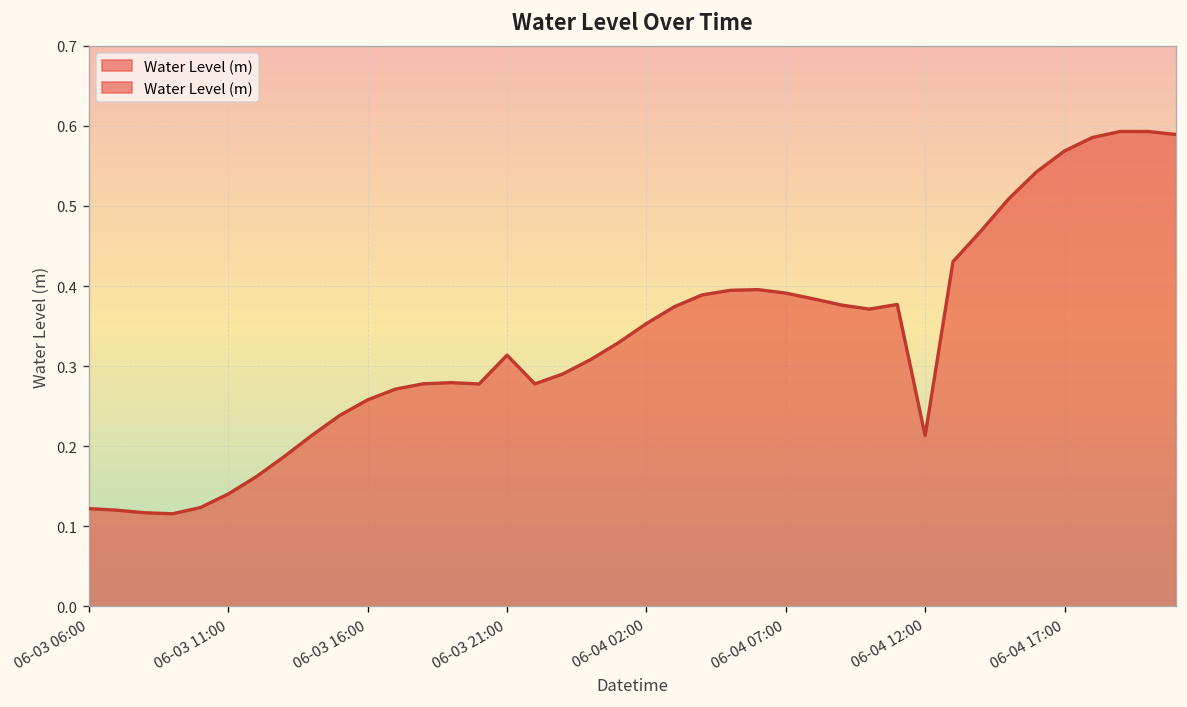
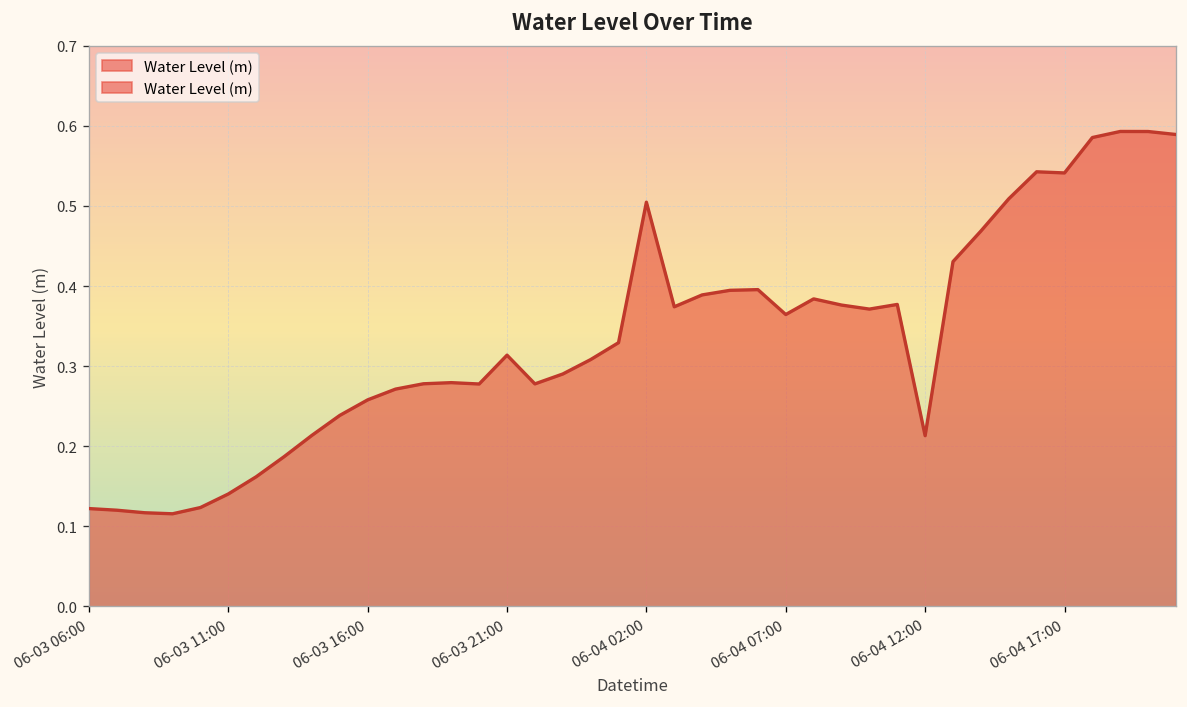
06-04 02:00: 0.35 -> 0.50
06-04 07:00: 0.39 -> 0.36
06-04 17:00: 0.57 -> 0.54
